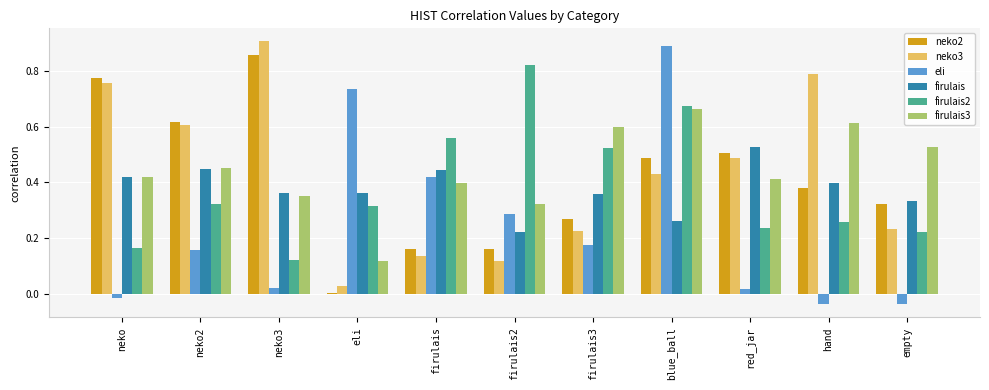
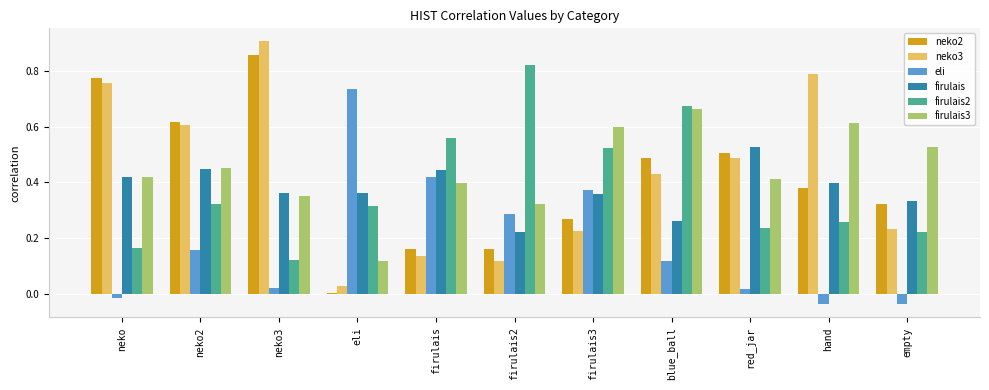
eli, firulais3: 0.18 -> 0.37
eli, blue_ball: 0.89 -> 0.12
